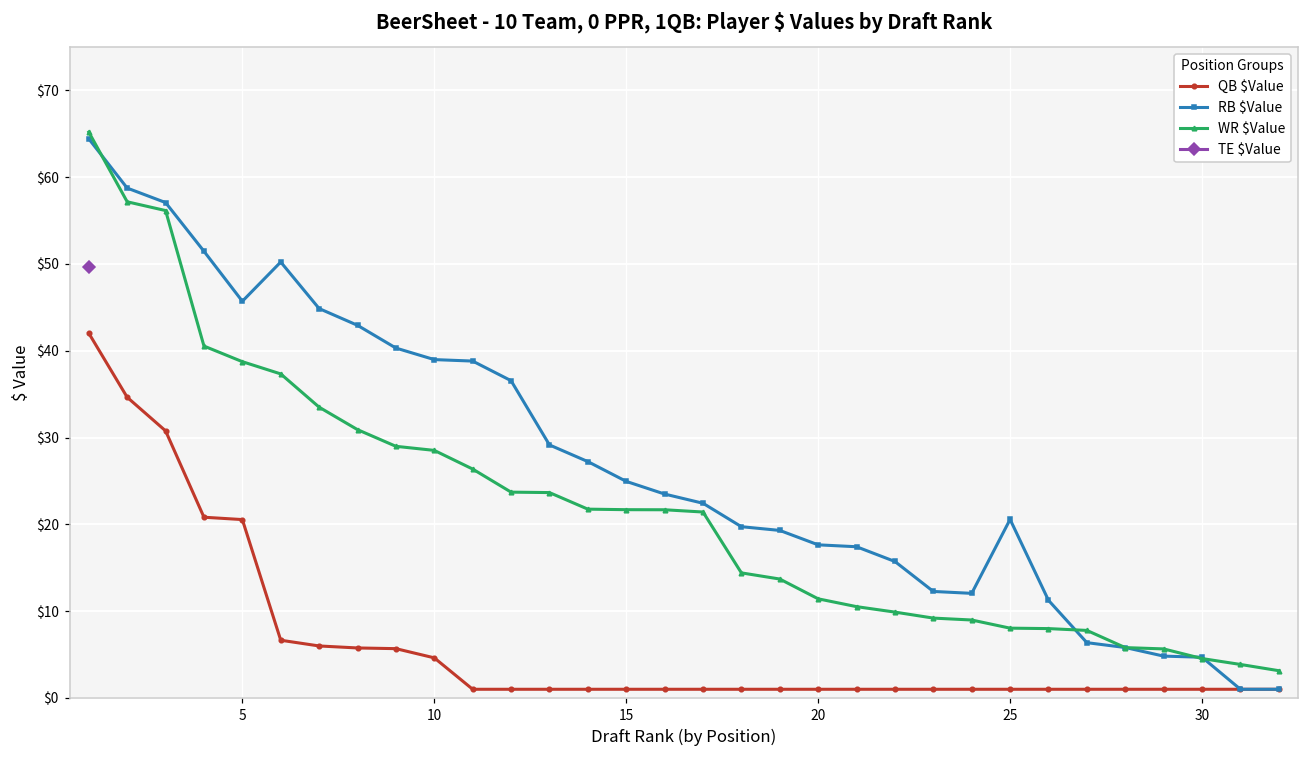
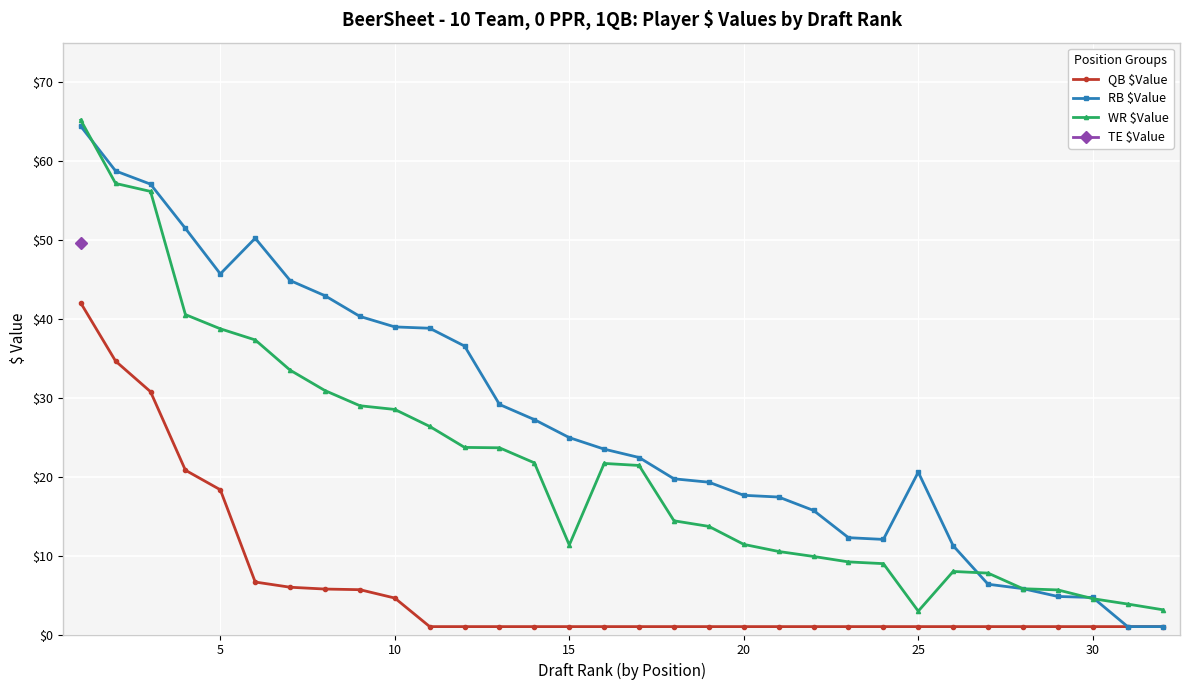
QB $Value, 5: $21 -> $18
WR $Value, 15: $22 -> $11
WR $Value, 25: $8 -> $3
